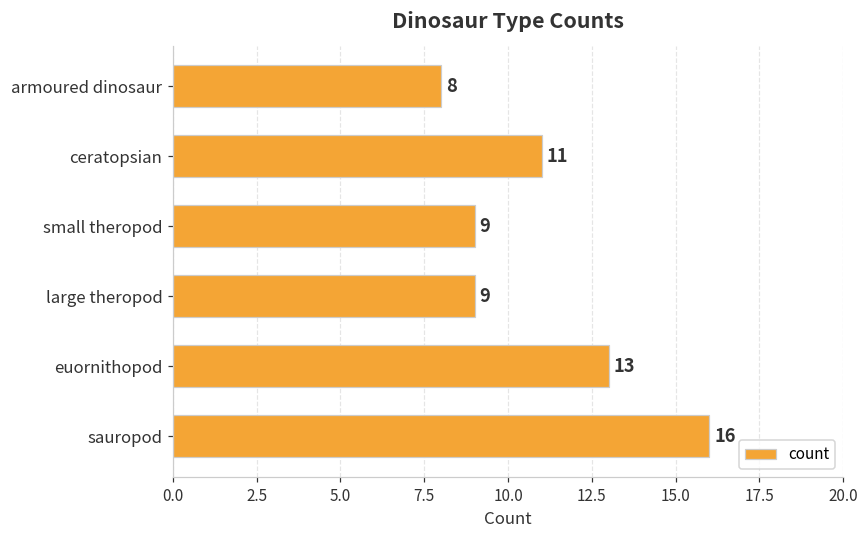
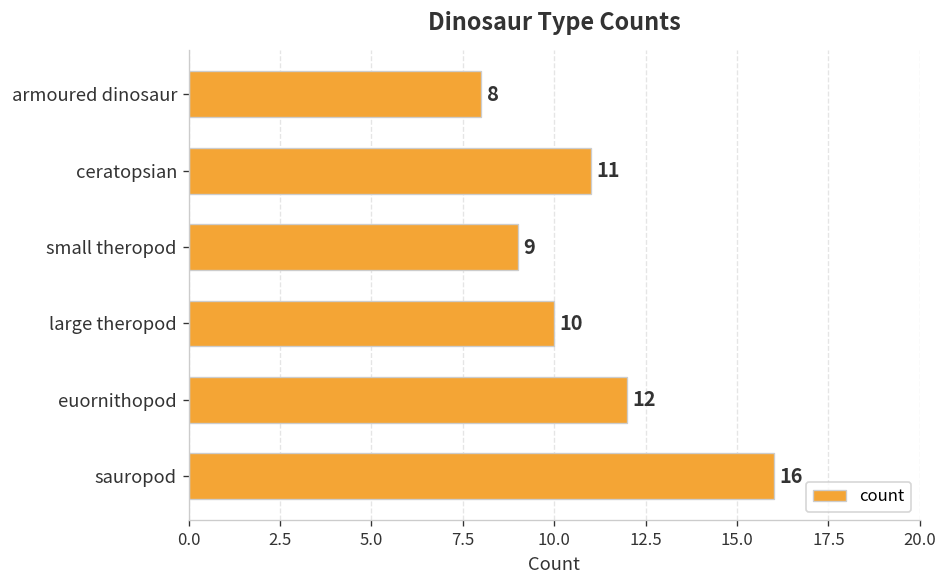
large theropod: 9 -> 10
euornithopod: 13 -> 12
